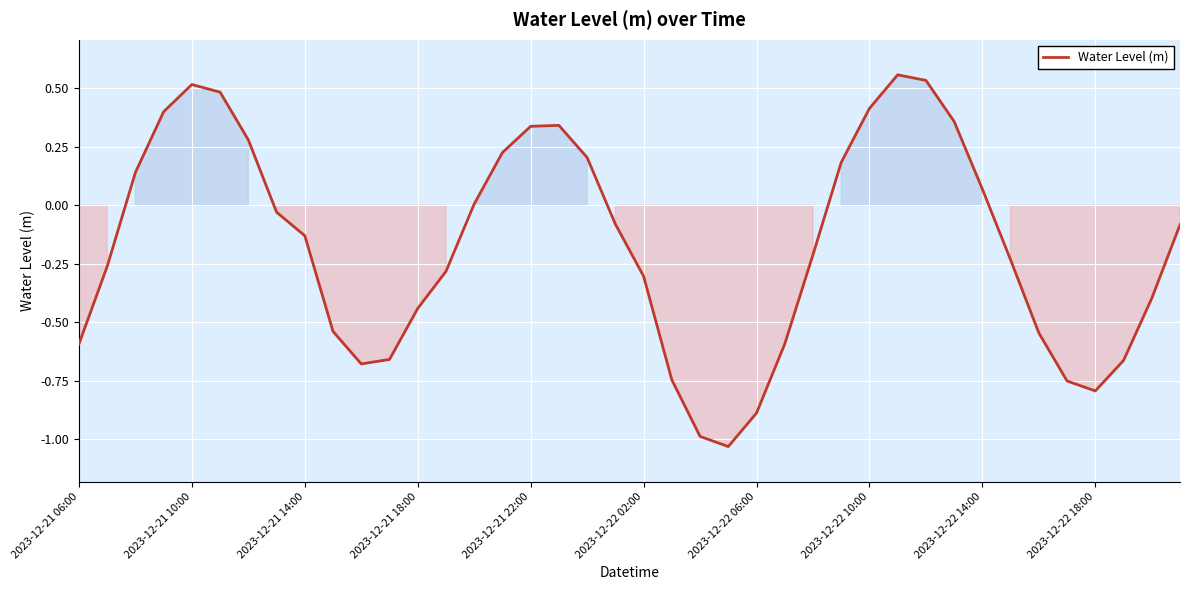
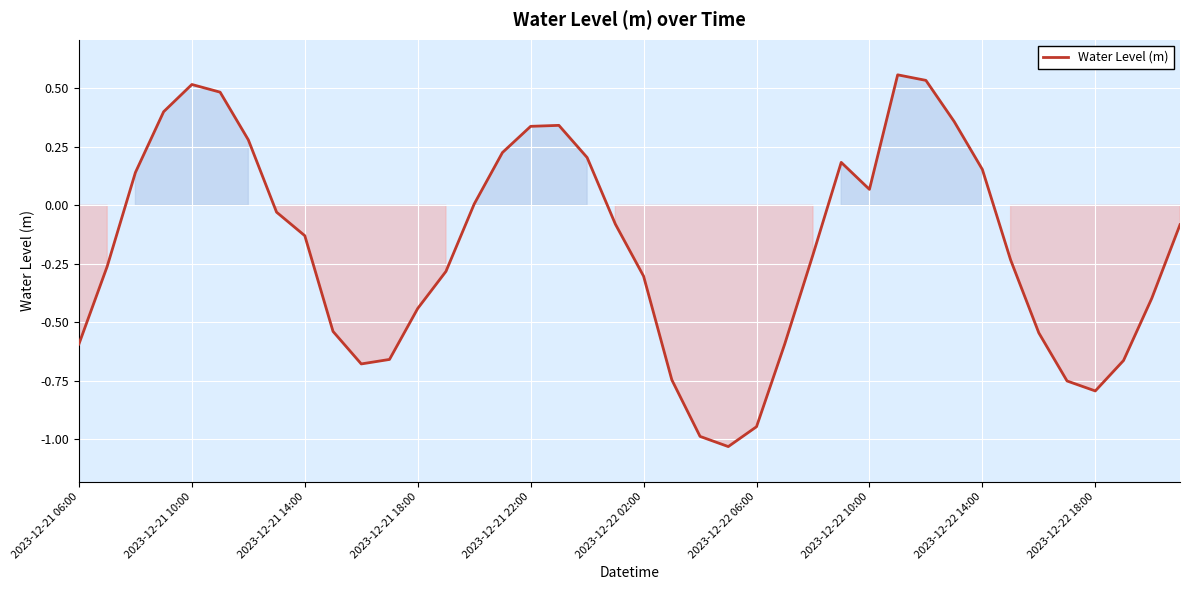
2023-12-22 06:00: -0.89 -> -0.95
2023-12-22 10:00: 0.41 -> 0.07
2023-12-22 14:00: 0.07 -> 0.15
